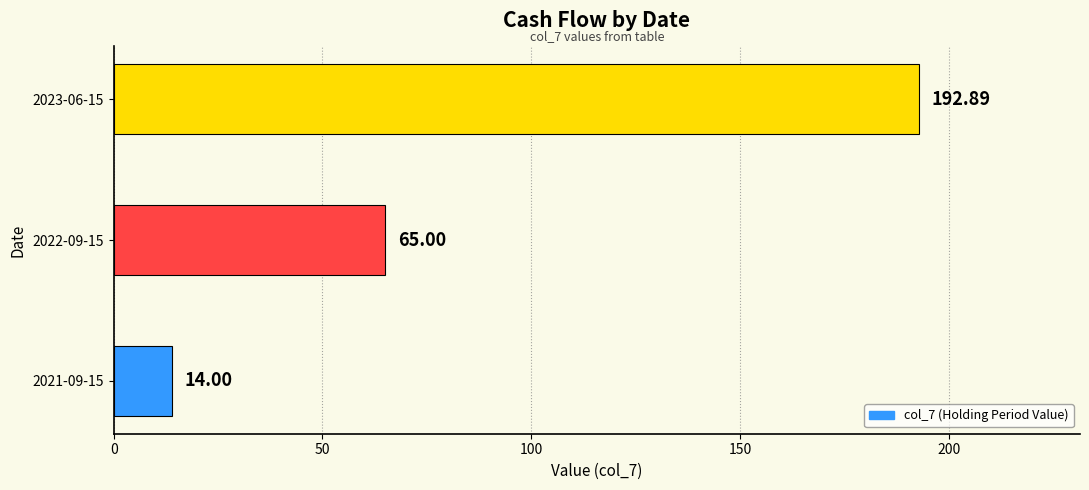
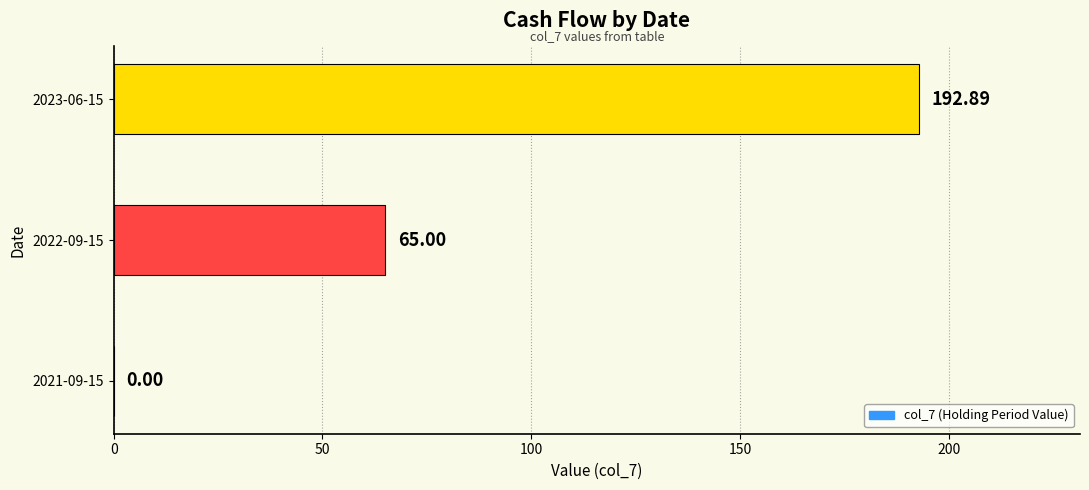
2021-09-15: 14.00 -> 0.00
